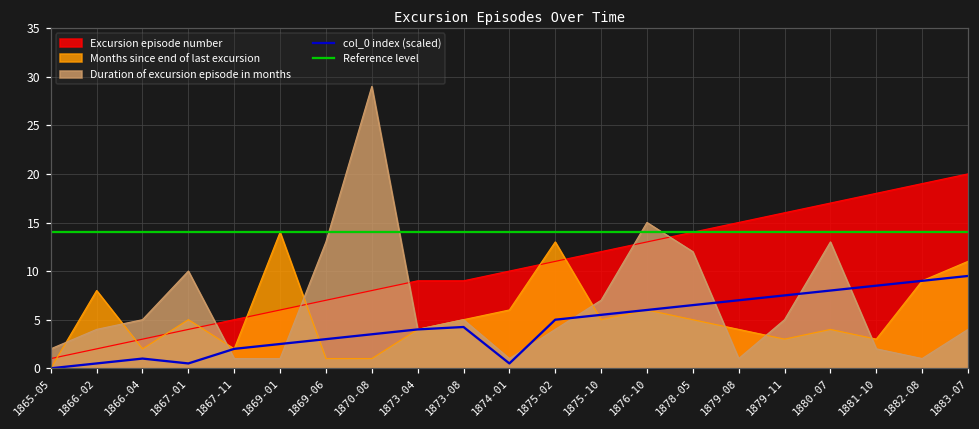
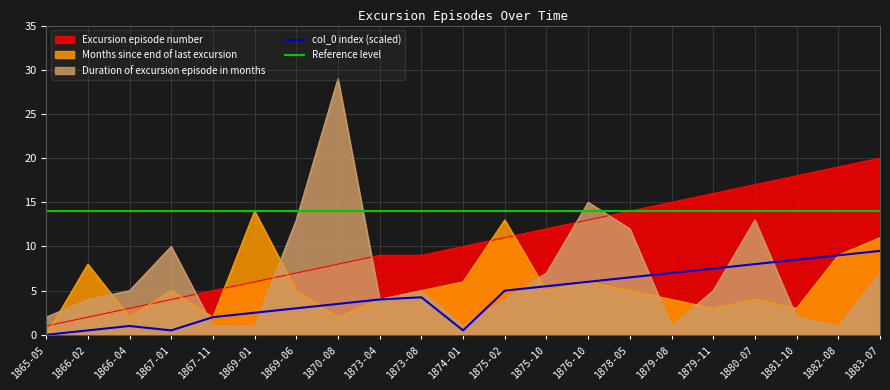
Months since end of last excursion, 1869-06: 1 -> 5
Months since end of last excursion, 1870-08: 1 -> 2
Duration of excursion episode in months, 1883-07: 4 -> 7
